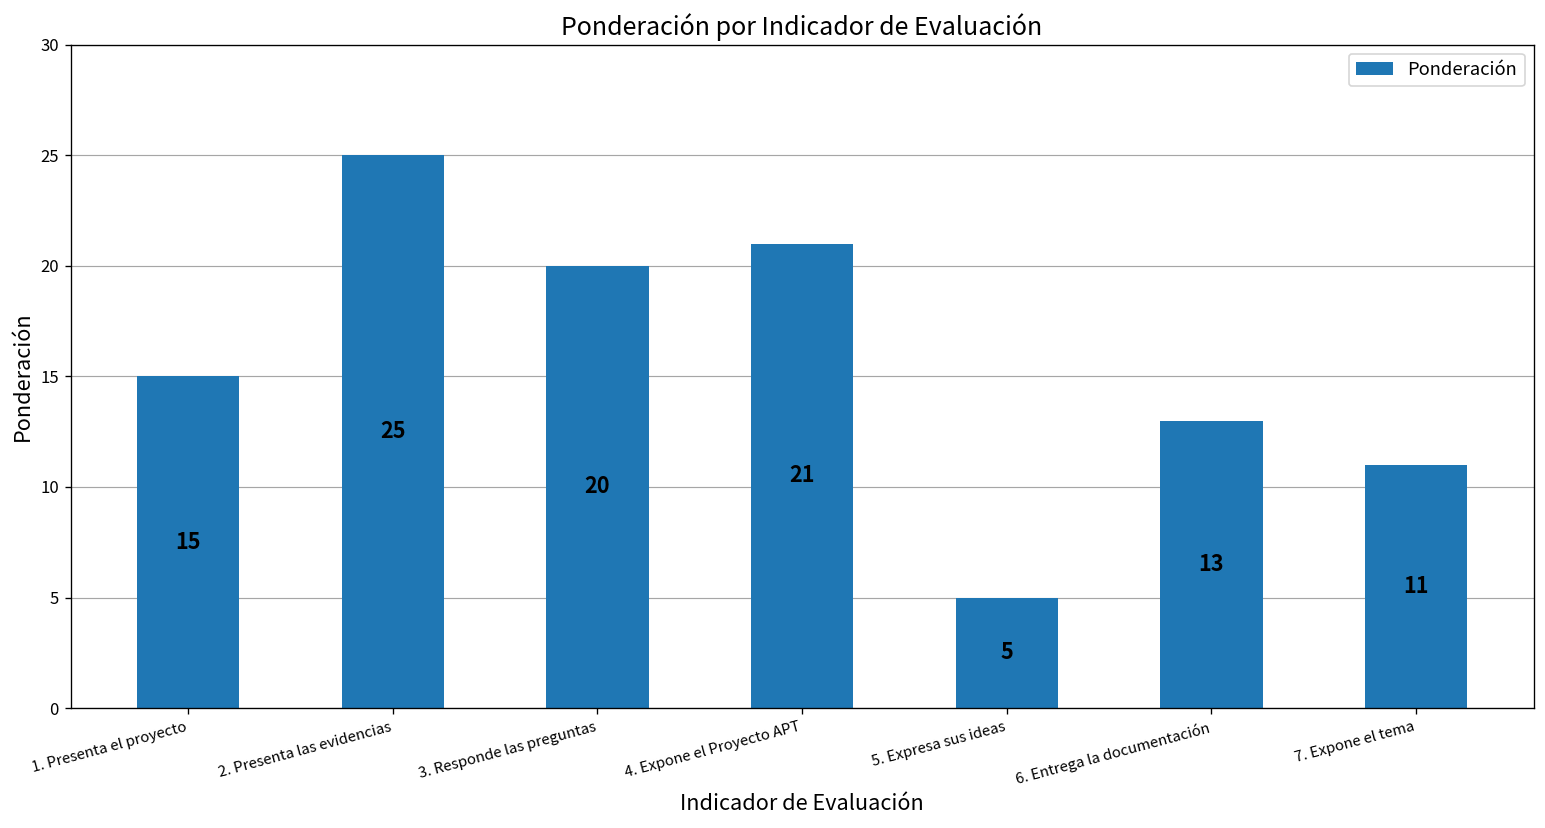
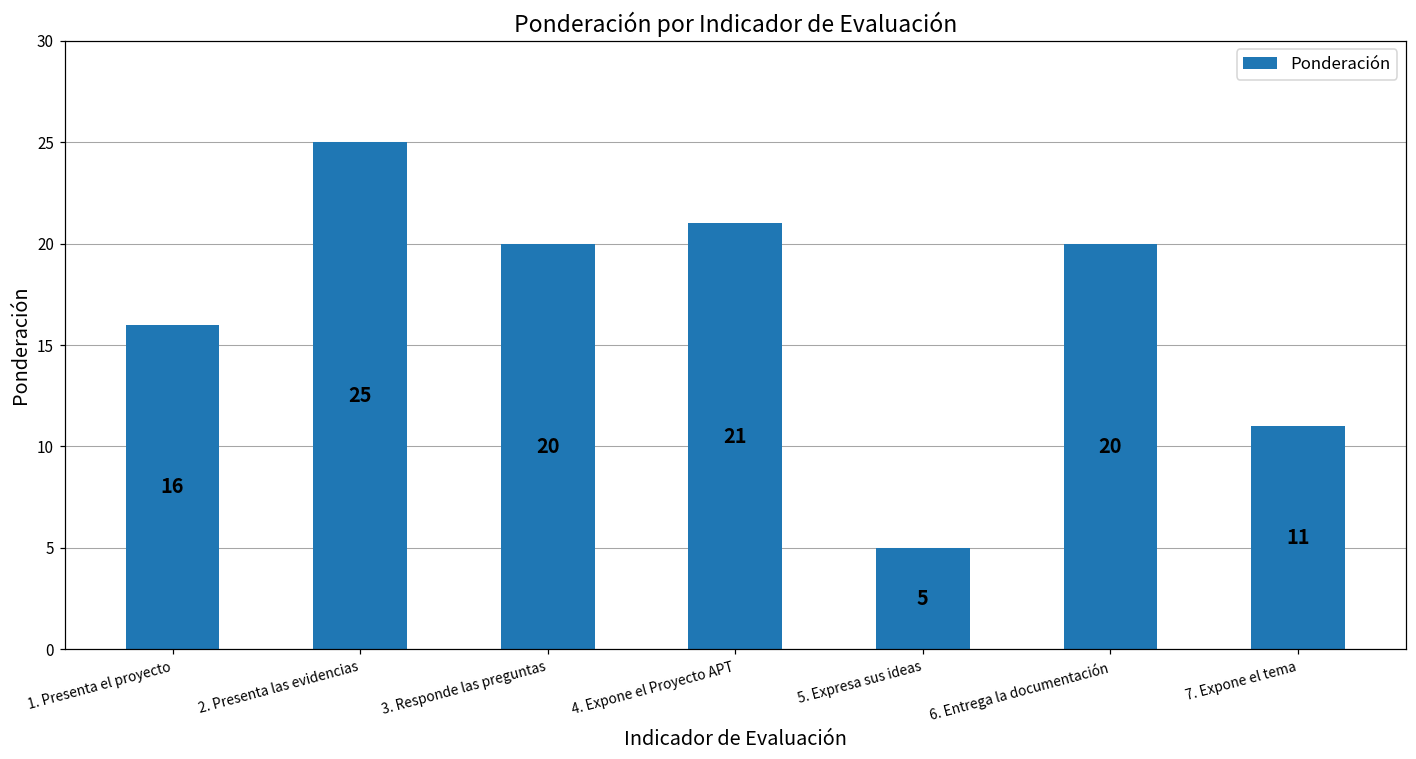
1. Presenta el proyecto: 15 -> 16
6. Entrega la documentación: 13 -> 20
